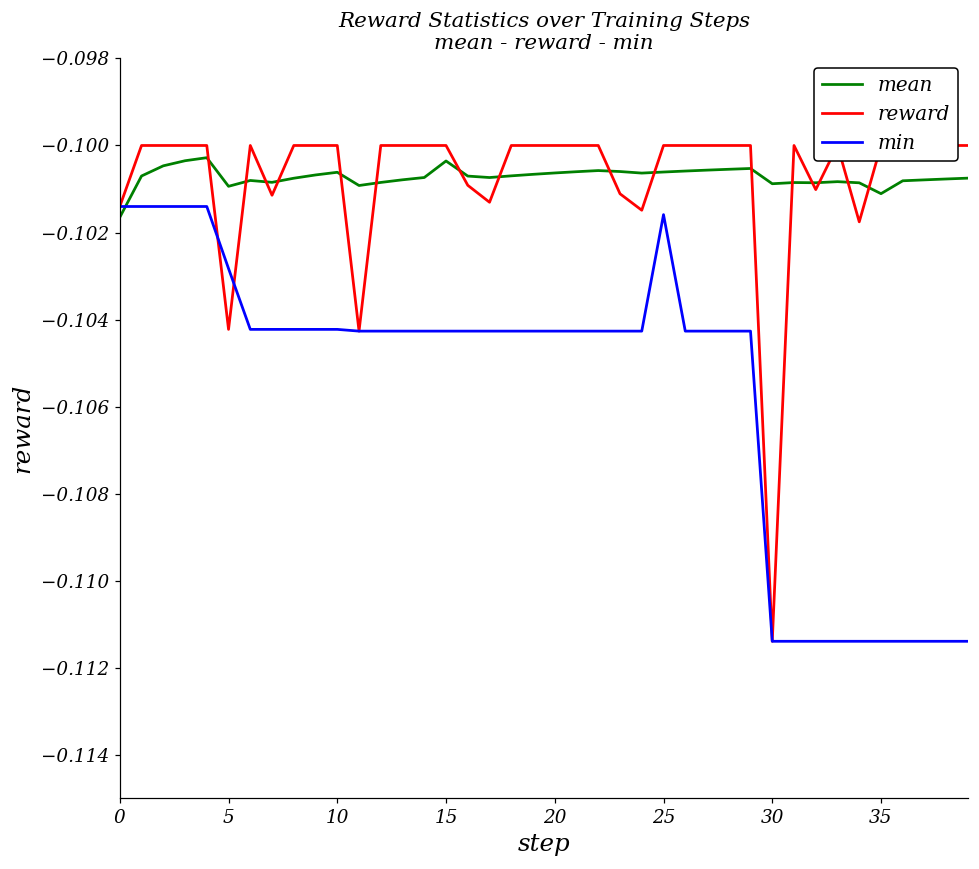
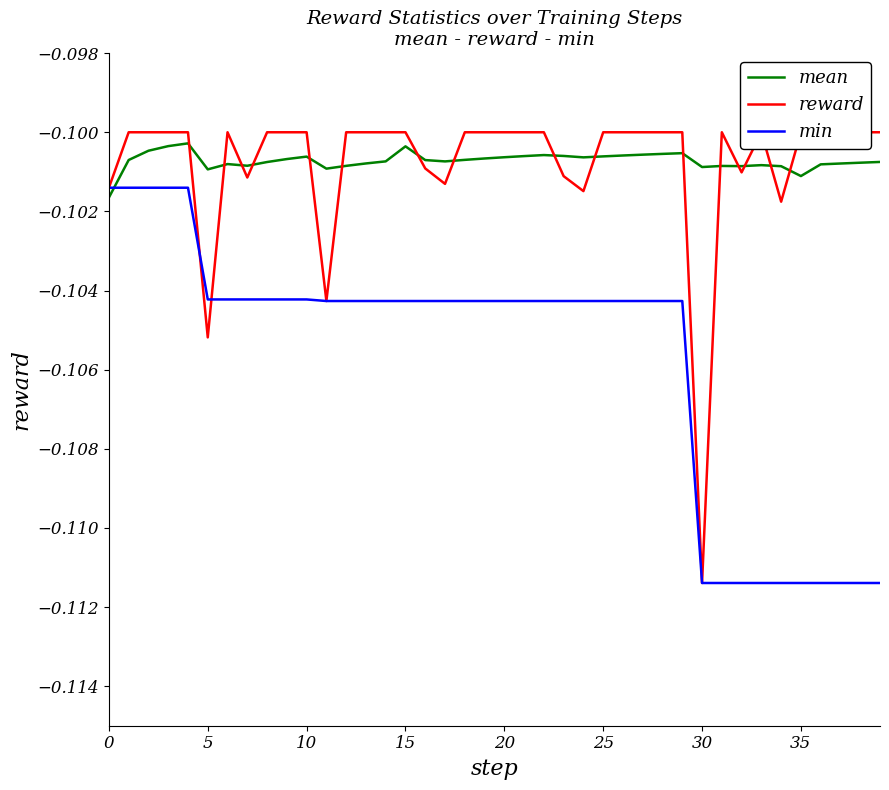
reward, 5: -0.1042 -> -0.1052
min, 5: -0.1028 -> -0.1042
min, 25: -0.1016 -> -0.1043
